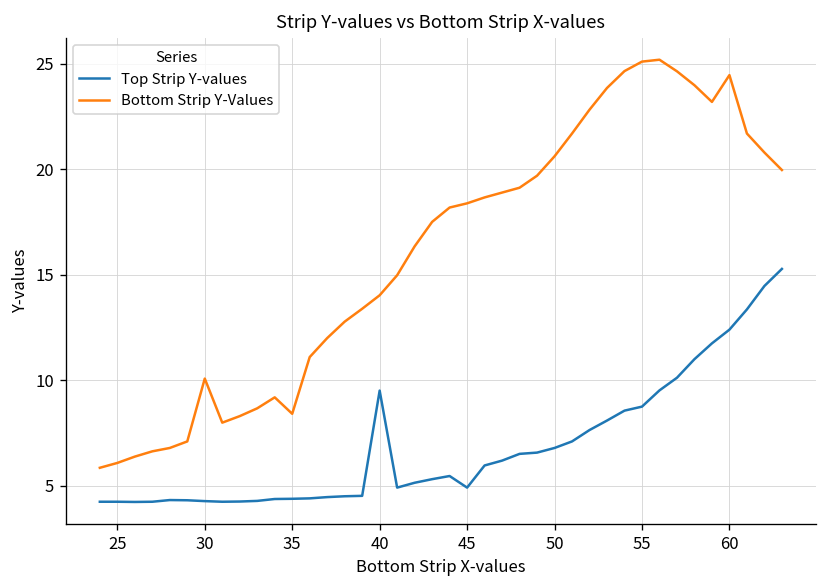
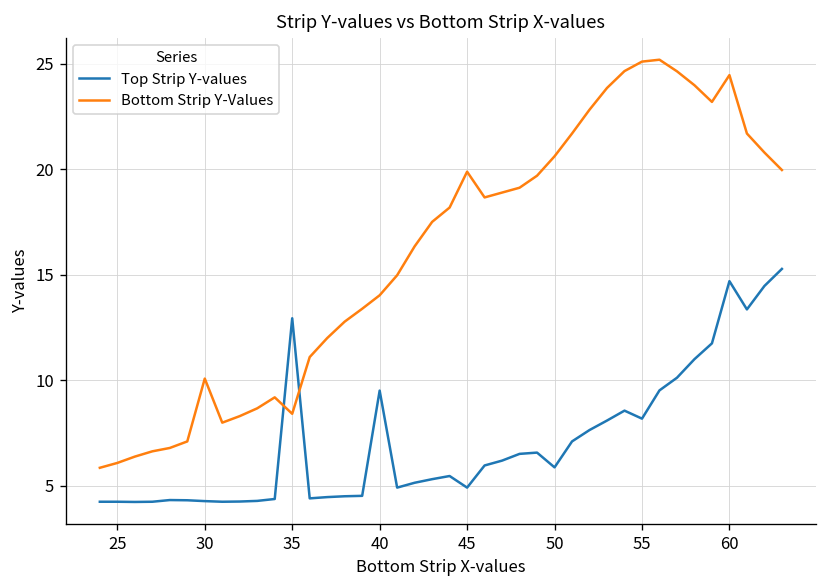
Top Strip Y-values, 35: 4.4 -> 12.9
Bottom Strip Y-Values, 45: 18.4 -> 19.9
Top Strip Y-values, 50: 6.8 -> 5.9
Top Strip Y-values, 55: 8.7 -> 8.2
Top Strip Y-values, 60: 12.4 -> 14.7
